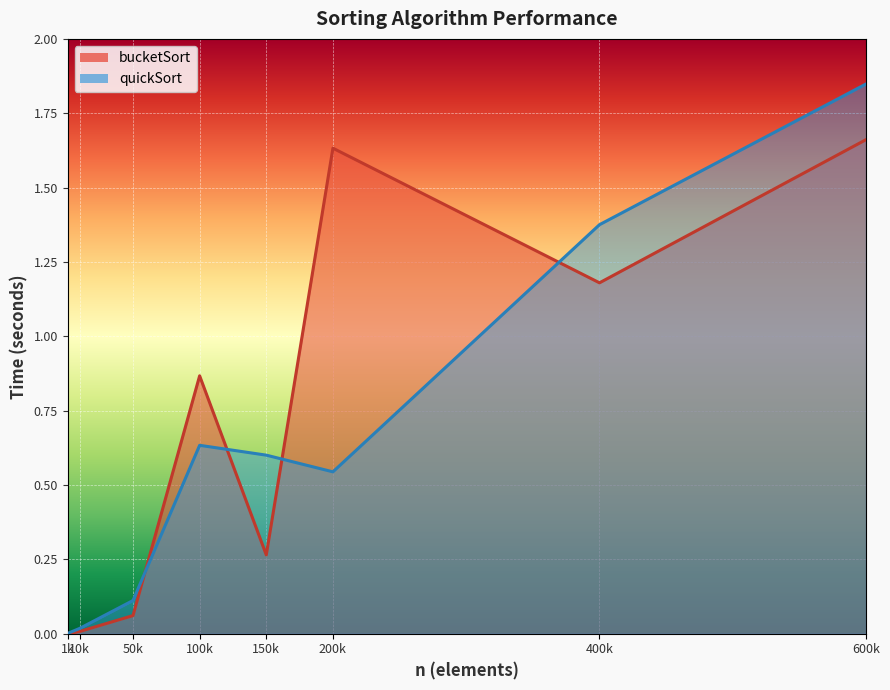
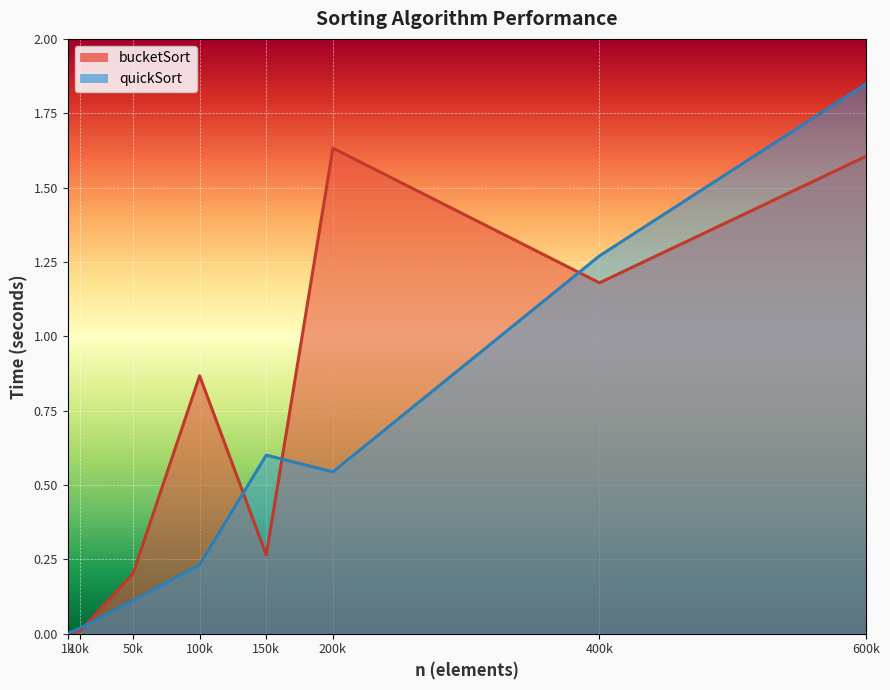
bucketSort, 50k: 0.06 -> 0.20
quickSort, 100k: 0.63 -> 0.23
quickSort, 400k: 1.38 -> 1.27
bucketSort, 600k: 1.66 -> 1.61
